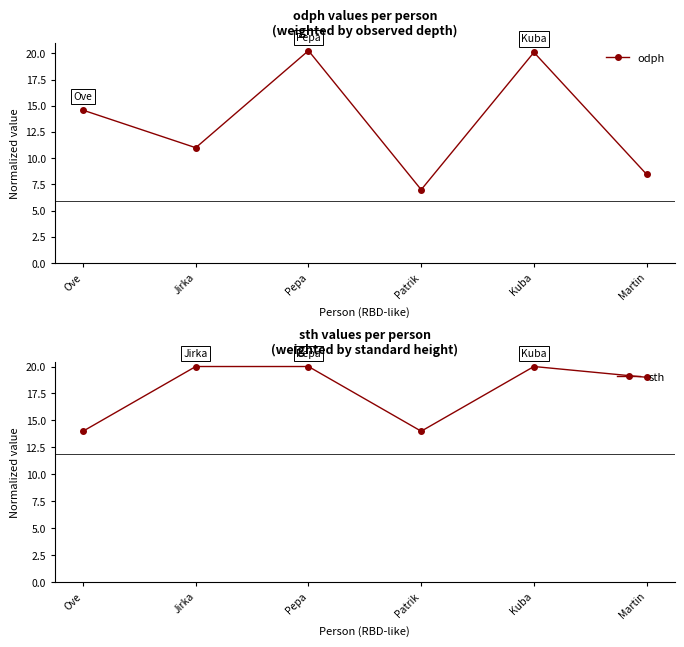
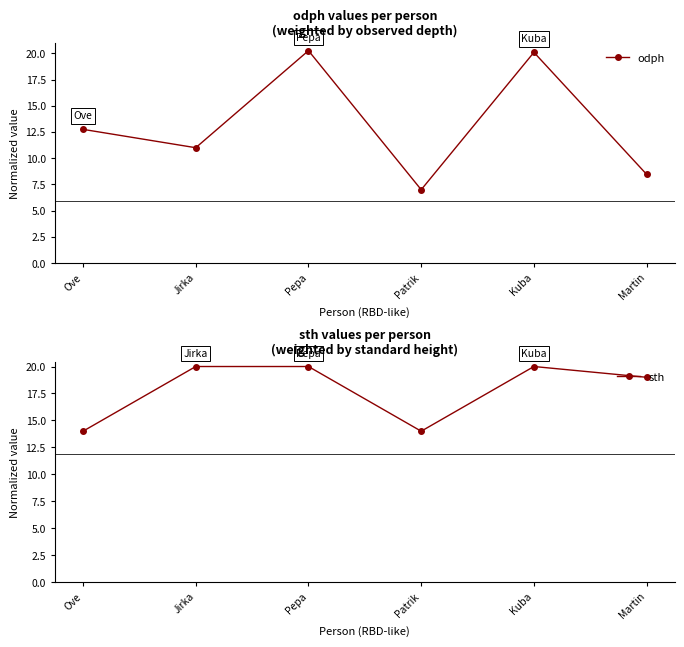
odph values per person (weighted by observed depth), Ove: 14.6 -> 12.8
